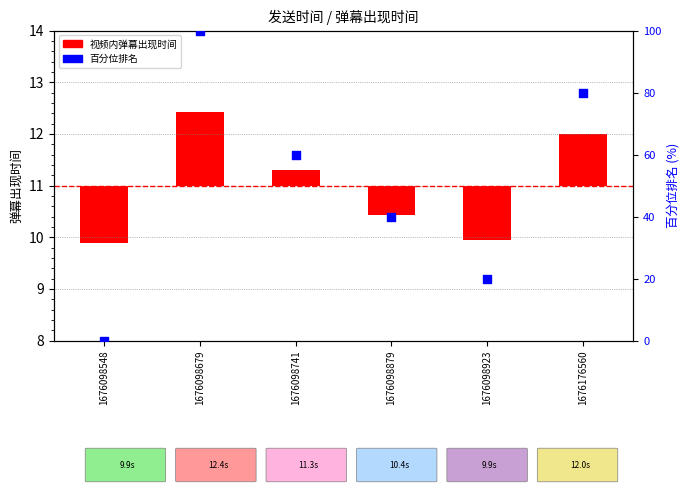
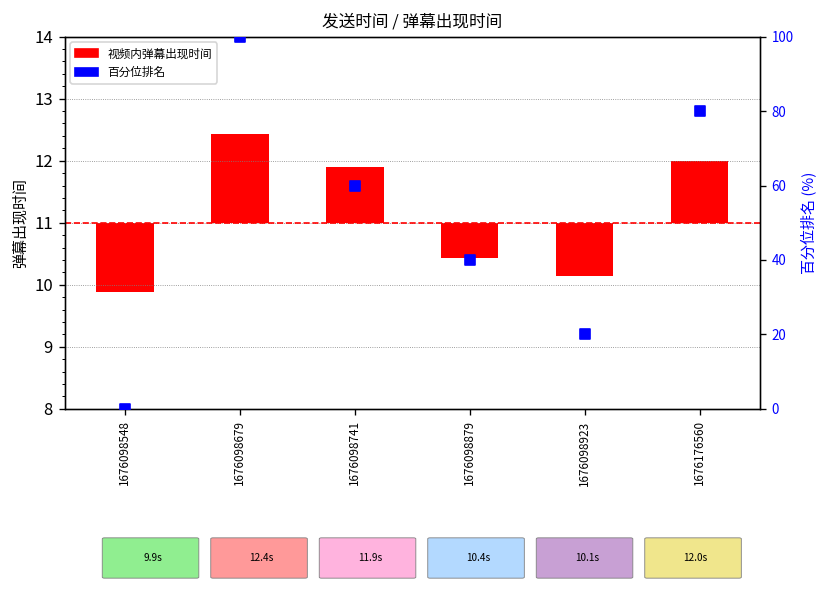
视频内弹幕出现时间, 1676098741: 11.3s -> 11.9s
视频内弹幕出现时间, 1676098923: 9.9s -> 10.1s
